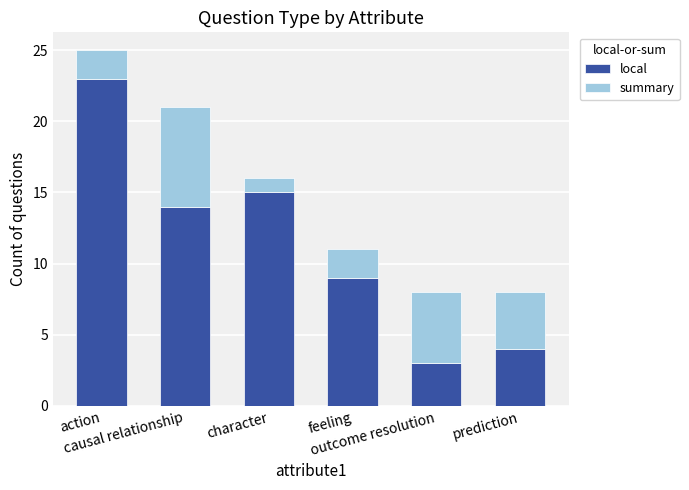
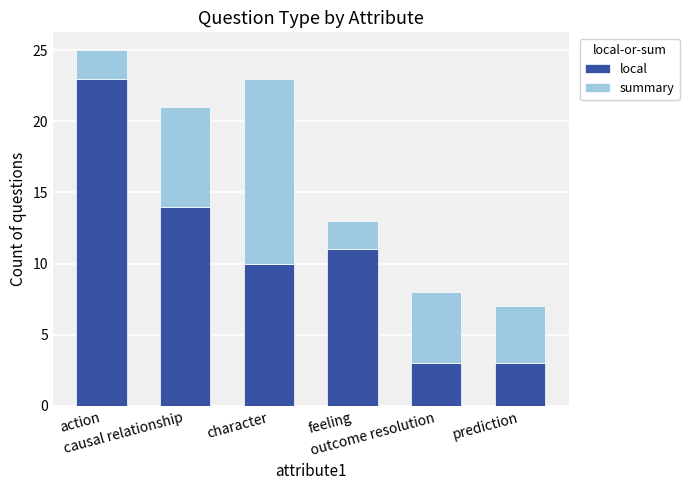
local, character: 15 -> 10
summary, character: 1 -> 13
local, feeling: 9 -> 11
local, prediction: 4 -> 3
